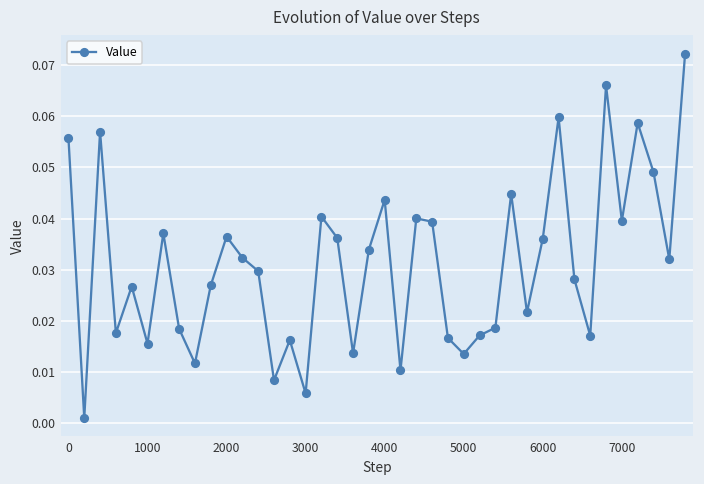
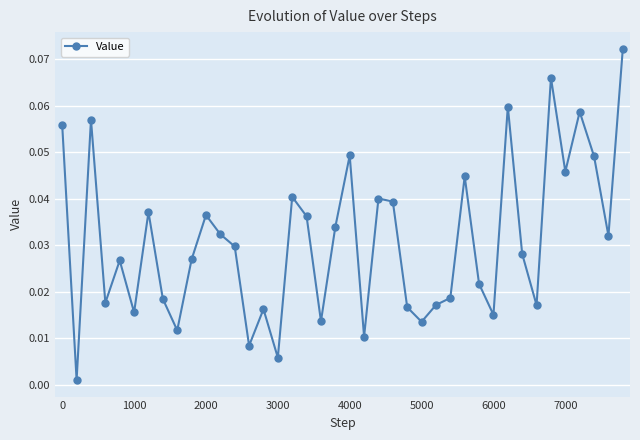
4000: 0.044 -> 0.049
6000: 0.036 -> 0.015
7000: 0.040 -> 0.046
